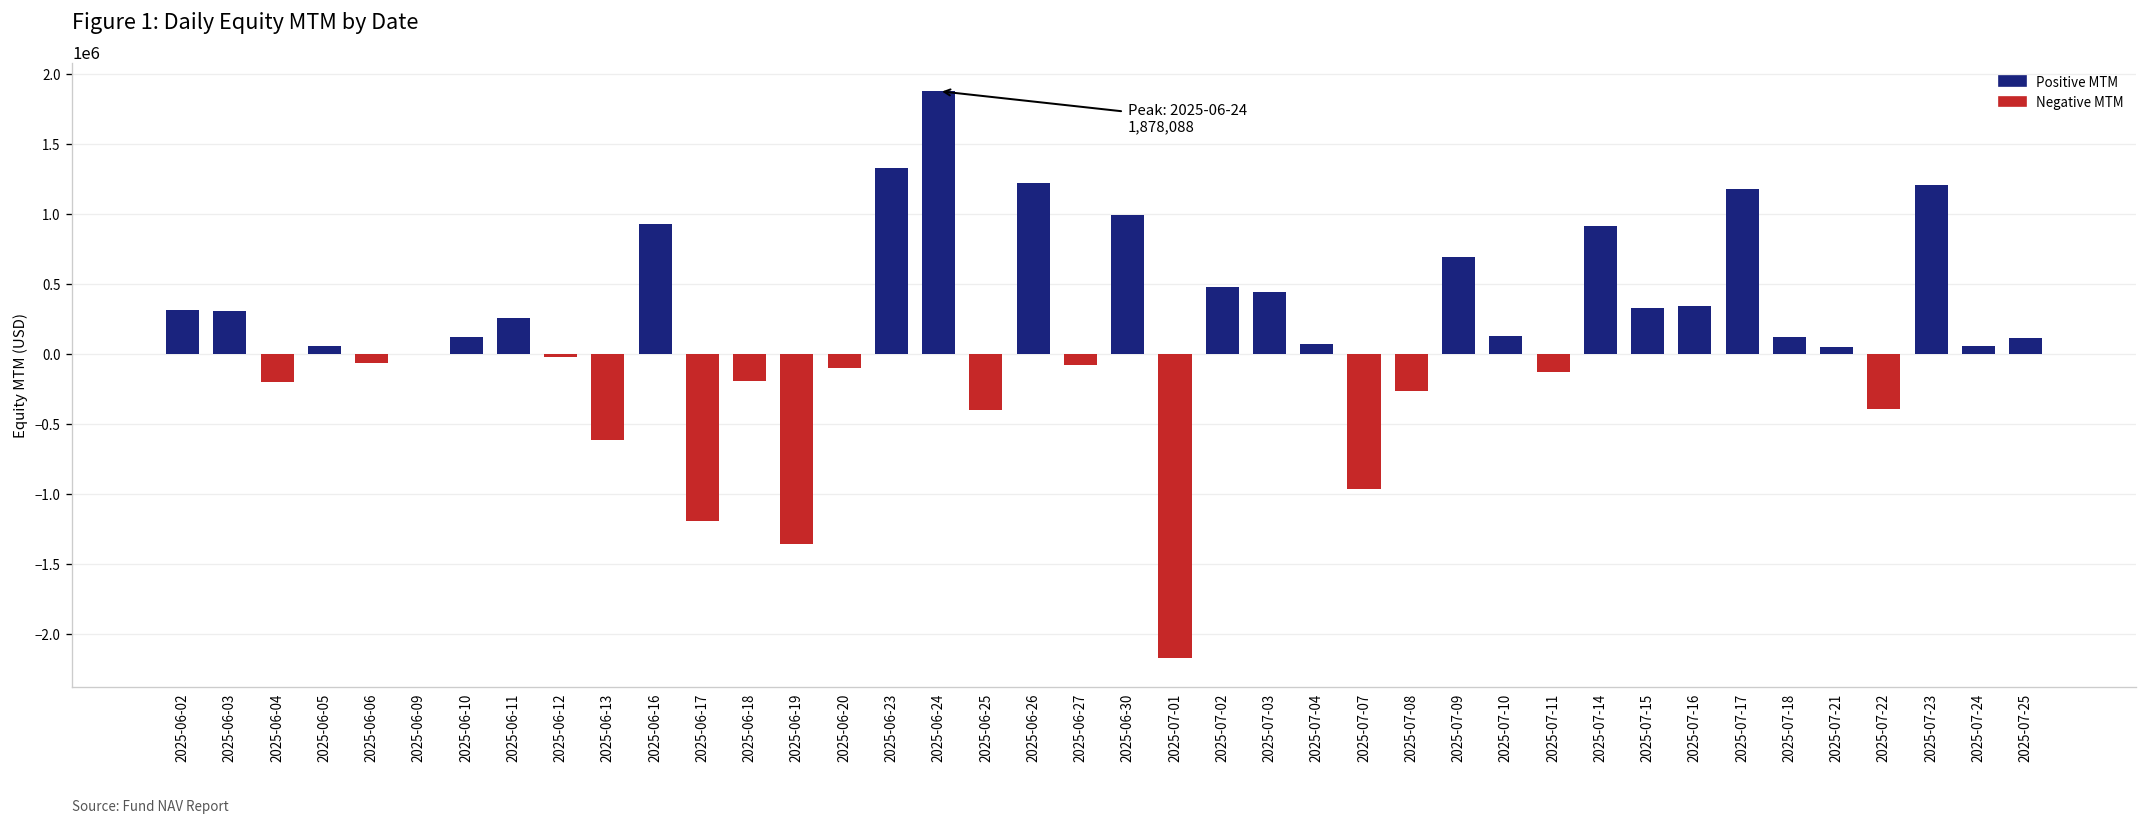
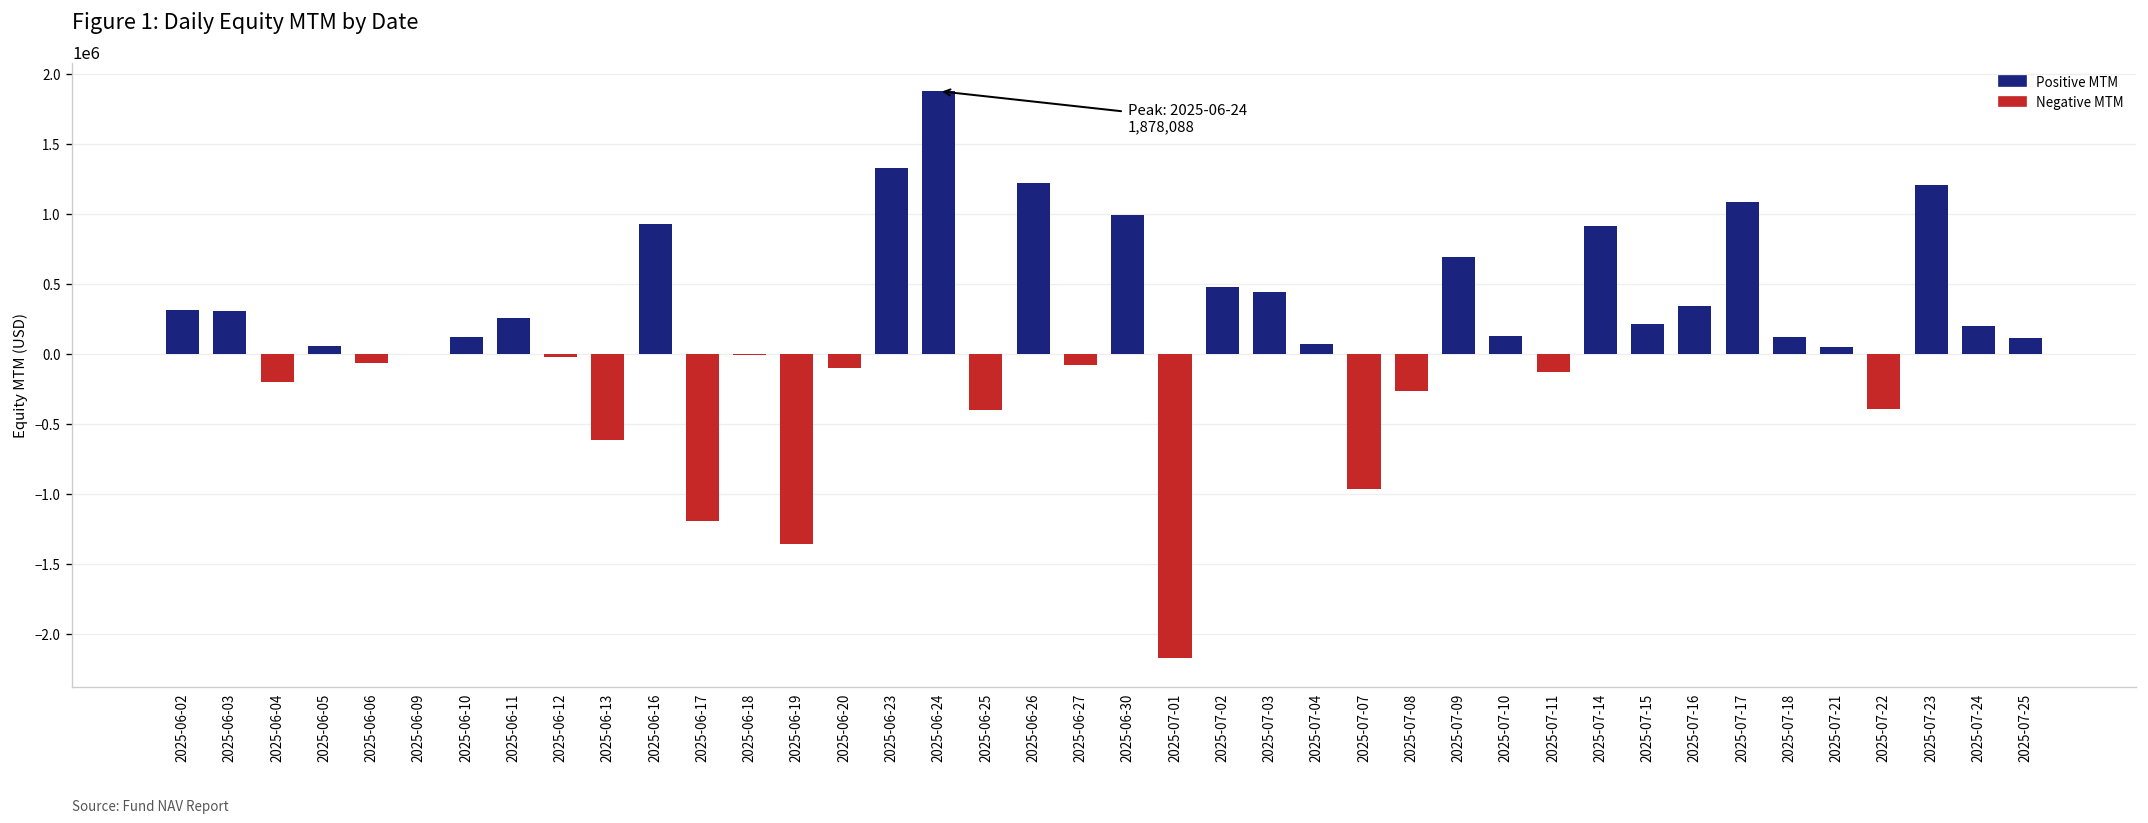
2025-06-18: -190000 -> -10000
2025-07-15: 330000 -> 220000
2025-07-17: 1180000 -> 1080000
2025-07-24: 50000 -> 200000
